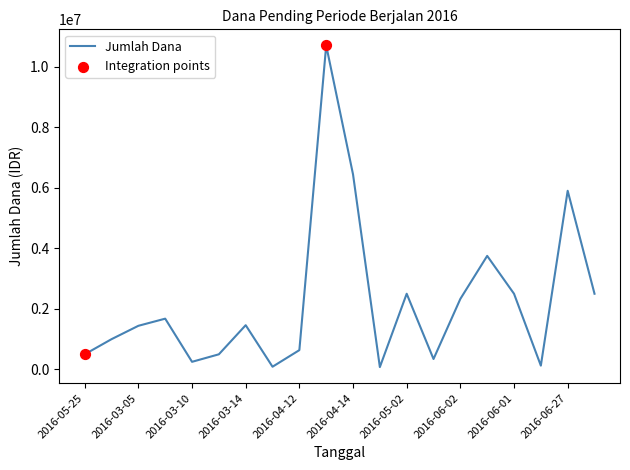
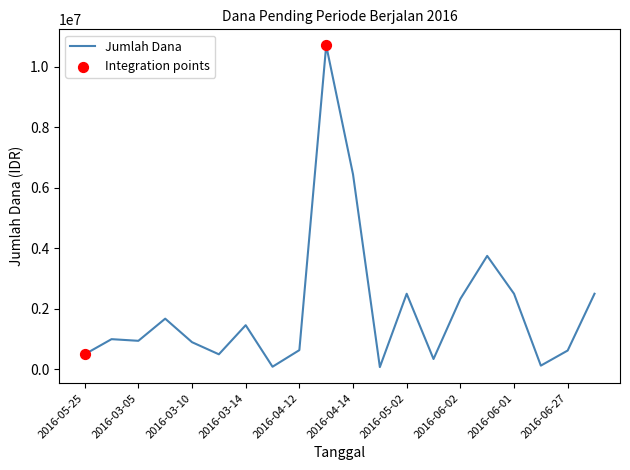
Jumlah Dana, 2016-03-05: 1400000 -> 900000
Jumlah Dana, 2016-03-10: 300000 -> 900000
Jumlah Dana, 2016-06-27: 5900000 -> 600000
